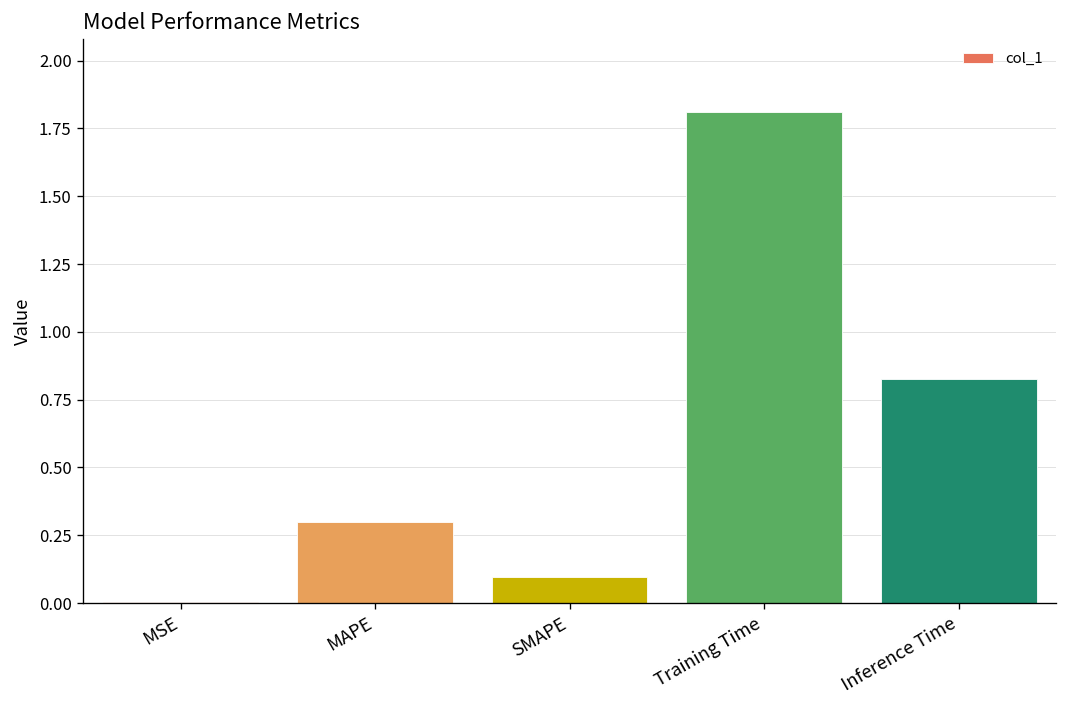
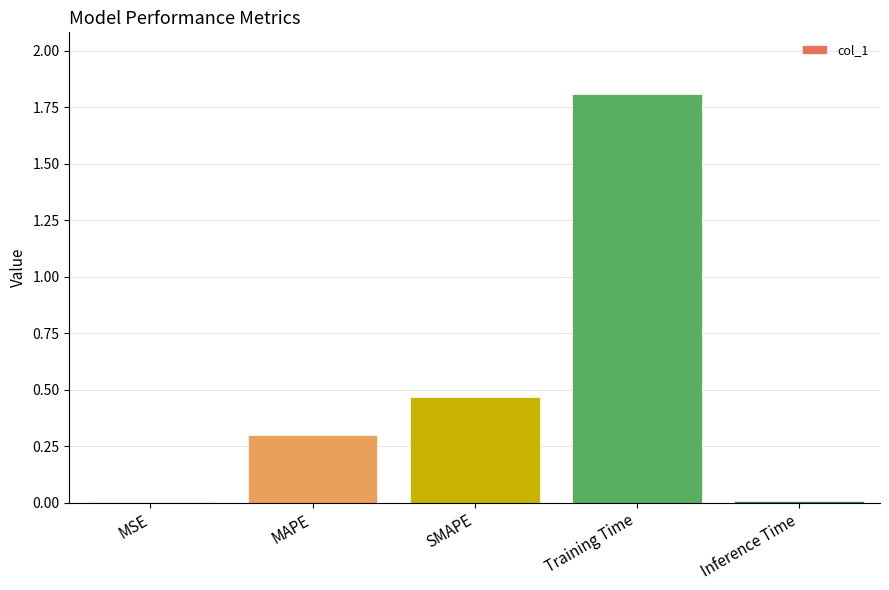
SMAPE: 0.10 -> 0.47
Inference Time: 0.83 -> 0.01
